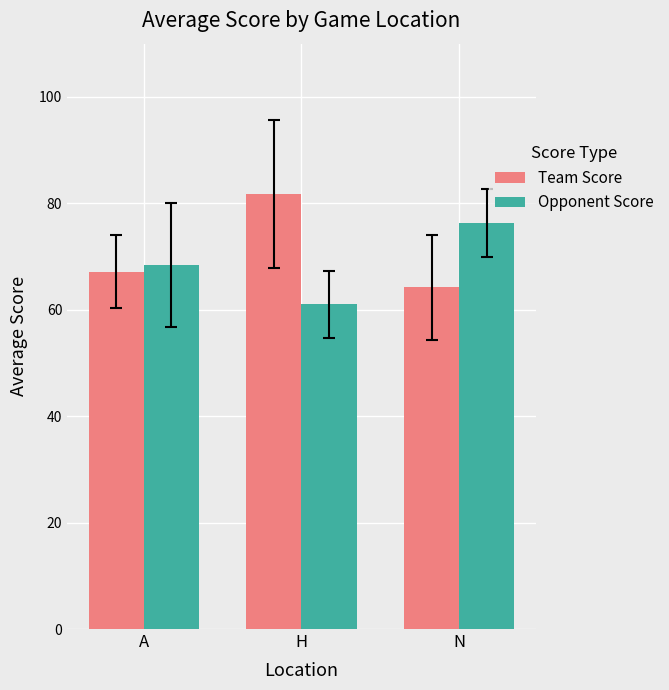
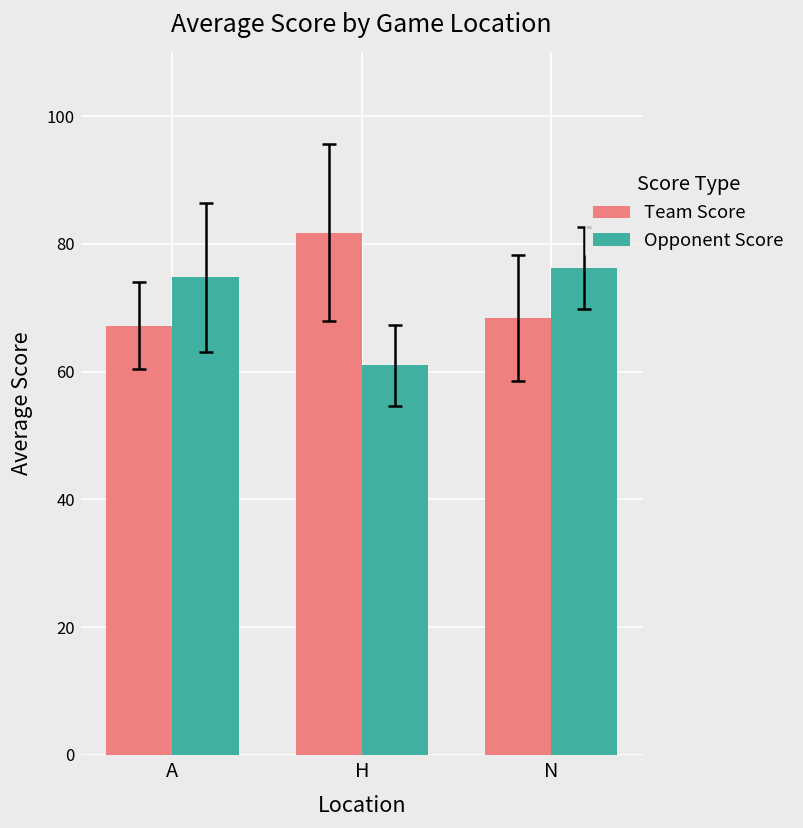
Opponent Score, A: 68 -> 75
Team Score, N: 64 -> 68
